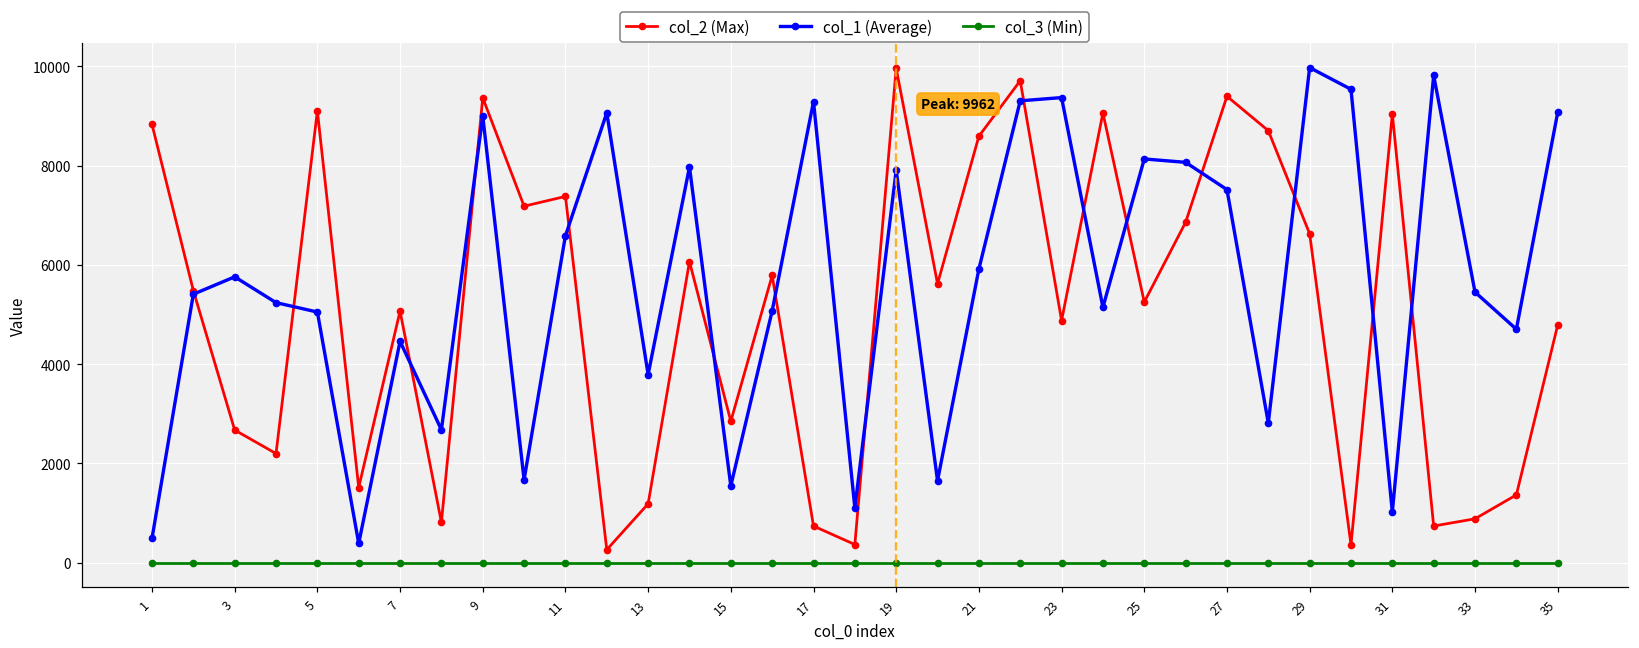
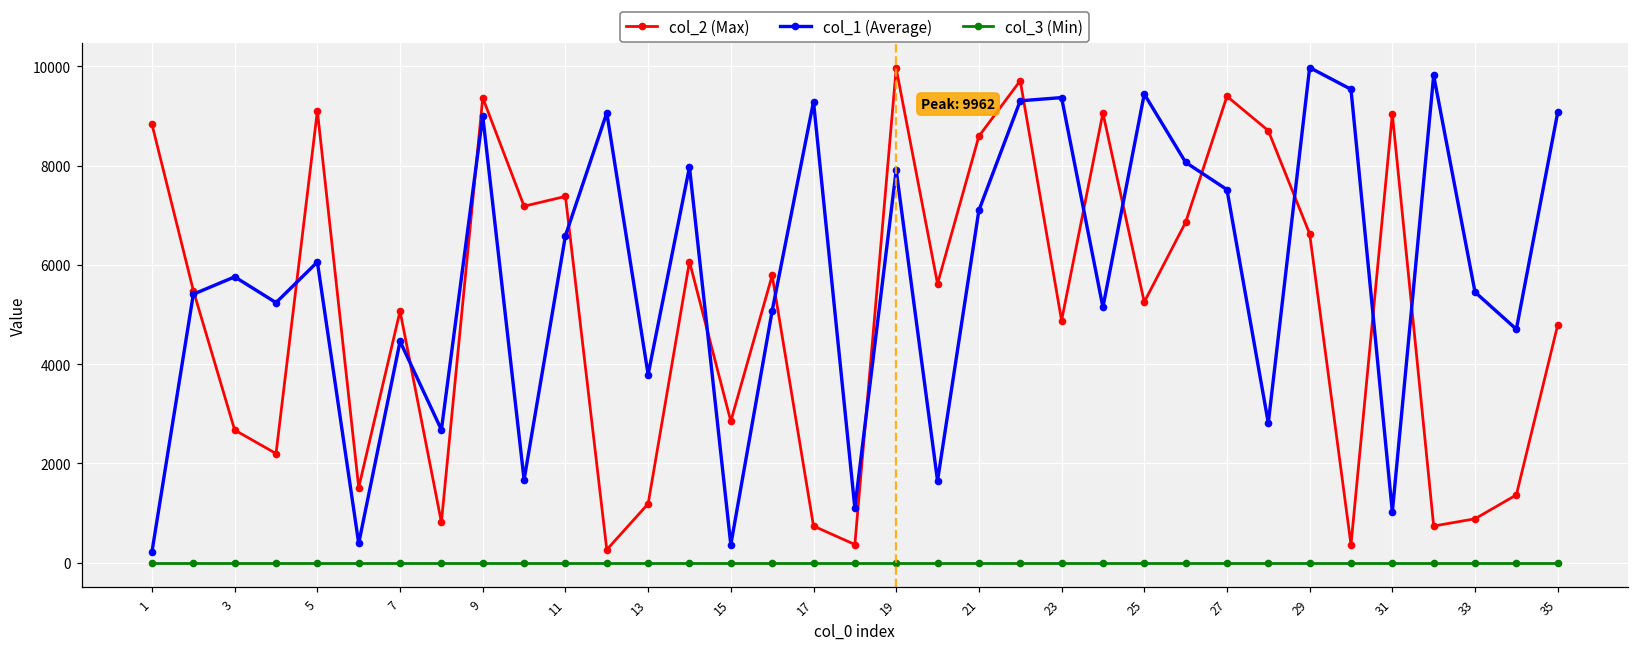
col_1 (Average), 1: 500 -> 200
col_1 (Average), 5: 5100 -> 6100
col_1 (Average), 15: 1500 -> 400
col_1 (Average), 21: 5900 -> 7100
col_1 (Average), 25: 8100 -> 9400
